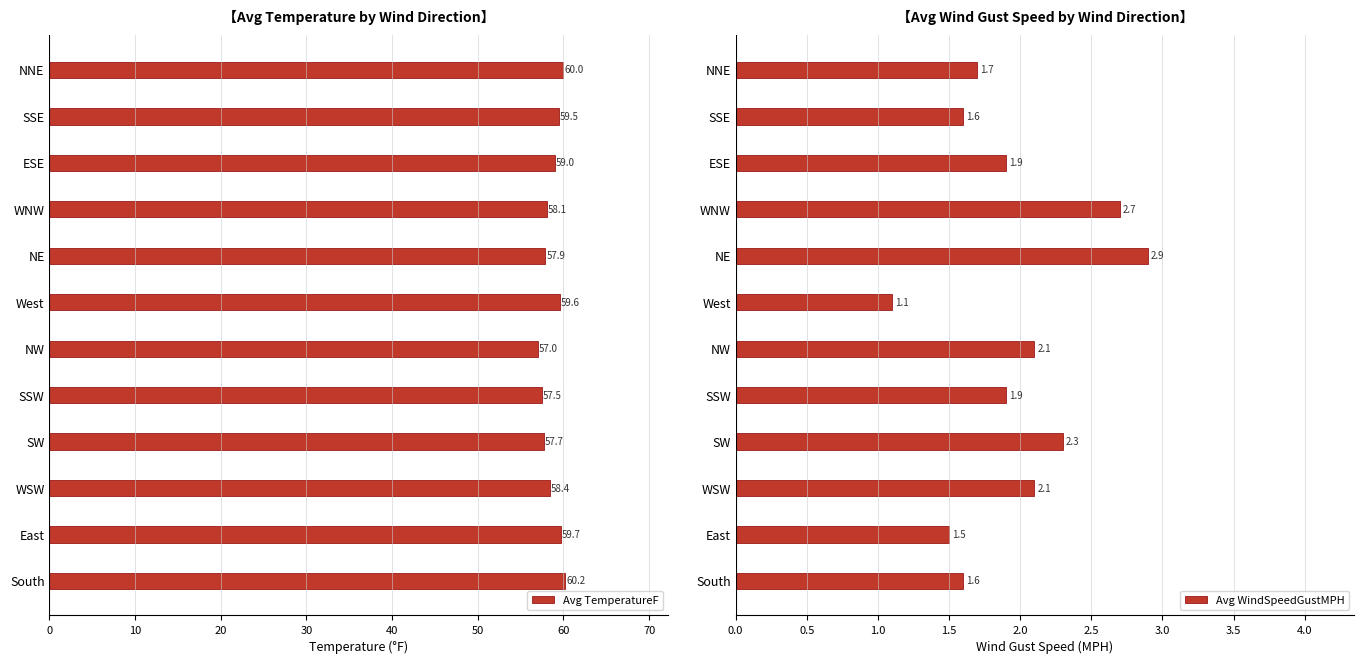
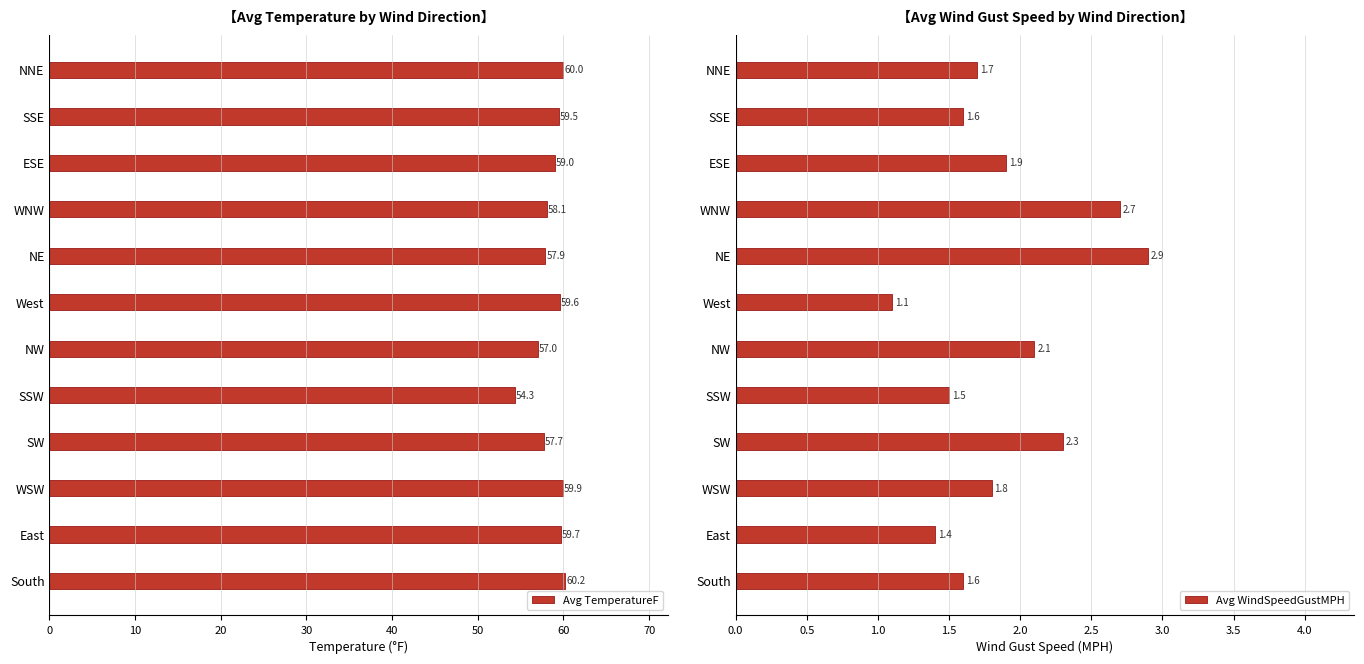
【Avg Temperature by Wind Direction】, SSW: 57.5 -> 54.3
【Avg Temperature by Wind Direction】, WSW: 58.4 -> 59.9
【Avg Wind Gust Speed by Wind Direction】, SSW: 1.9 -> 1.5
【Avg Wind Gust Speed by Wind Direction】, WSW: 2.1 -> 1.8
【Avg Wind Gust Speed by Wind Direction】, East: 1.5 -> 1.4
